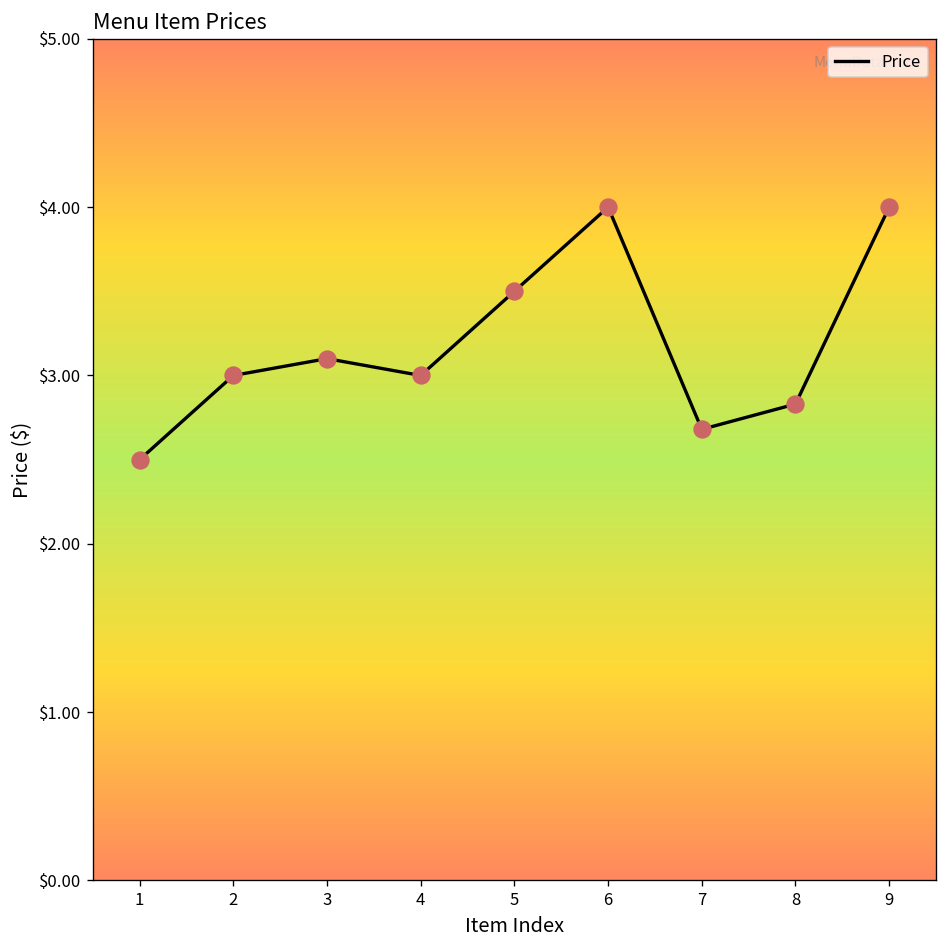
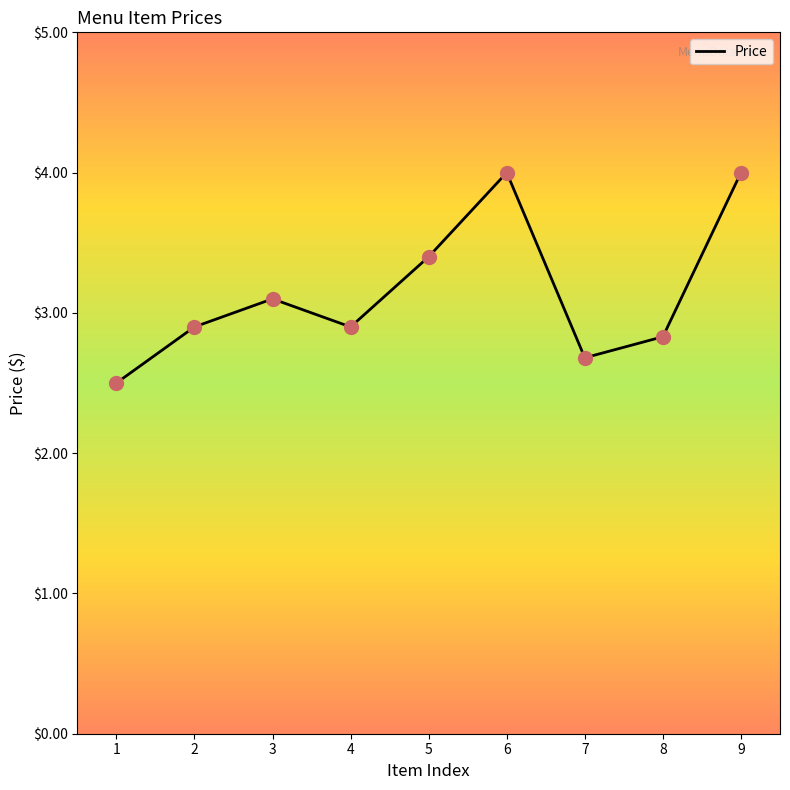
2: $3.0 -> $2.9
4: $3.0 -> $2.9
5: $3.5 -> $3.4
